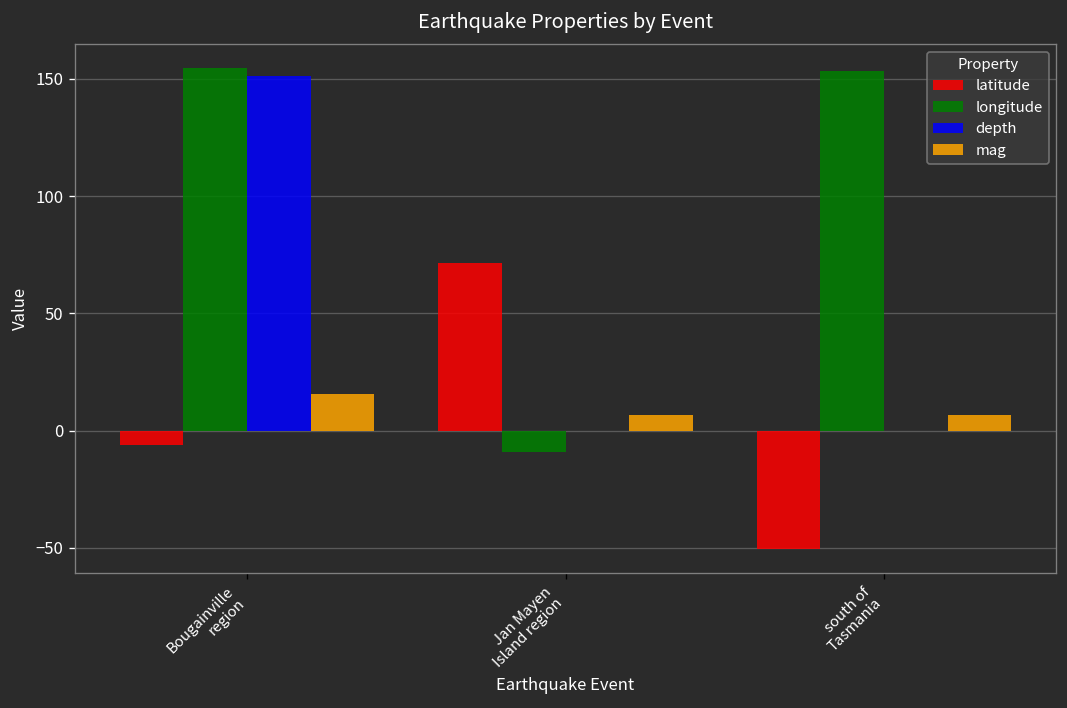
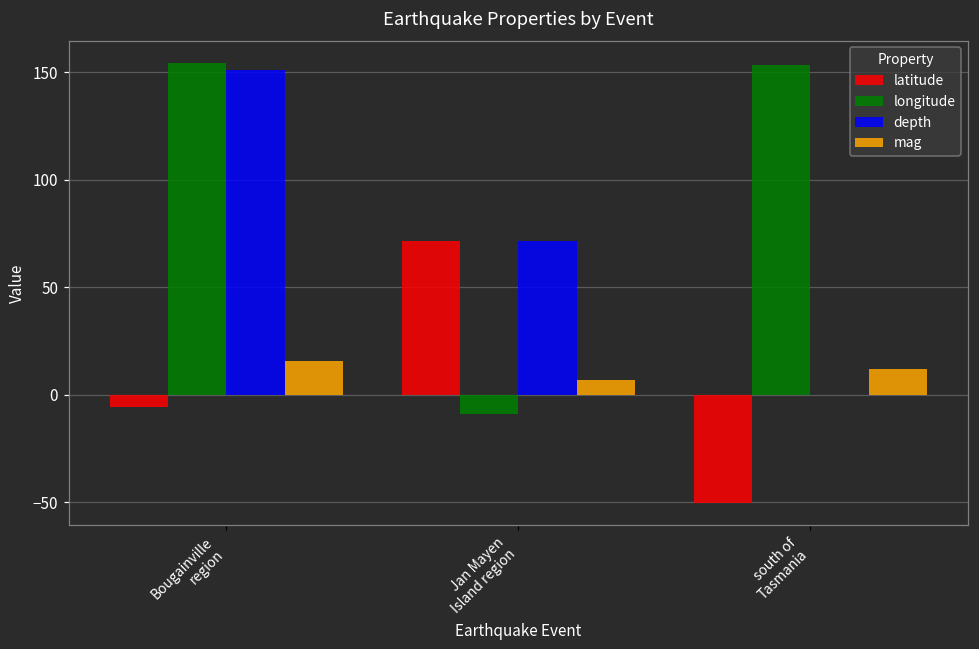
depth, Jan Mayen Island region: 0 -> 71
mag, south of Tasmania: 7 -> 12
